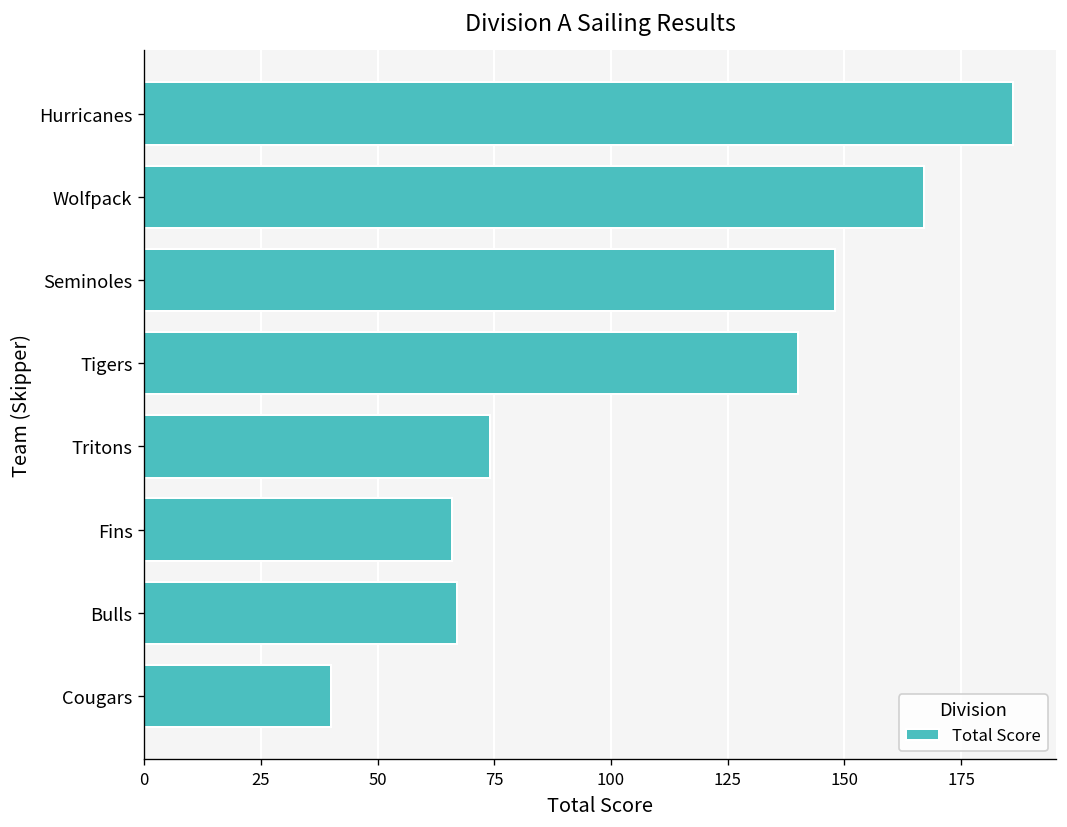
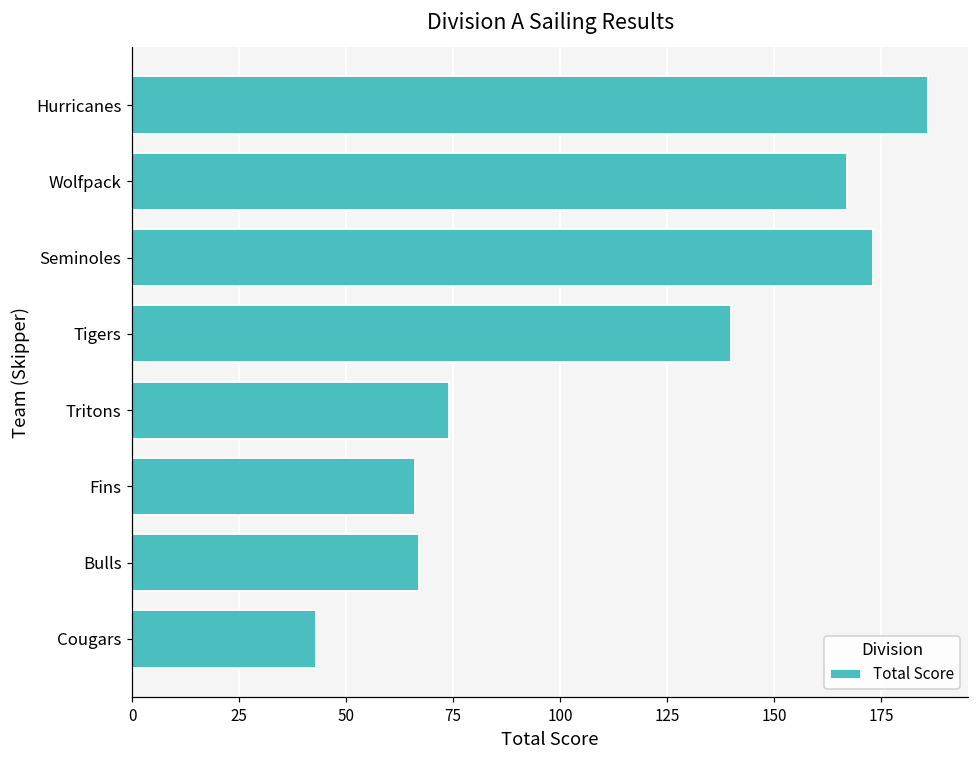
Seminoles: 148 -> 173
Cougars: 40 -> 43
